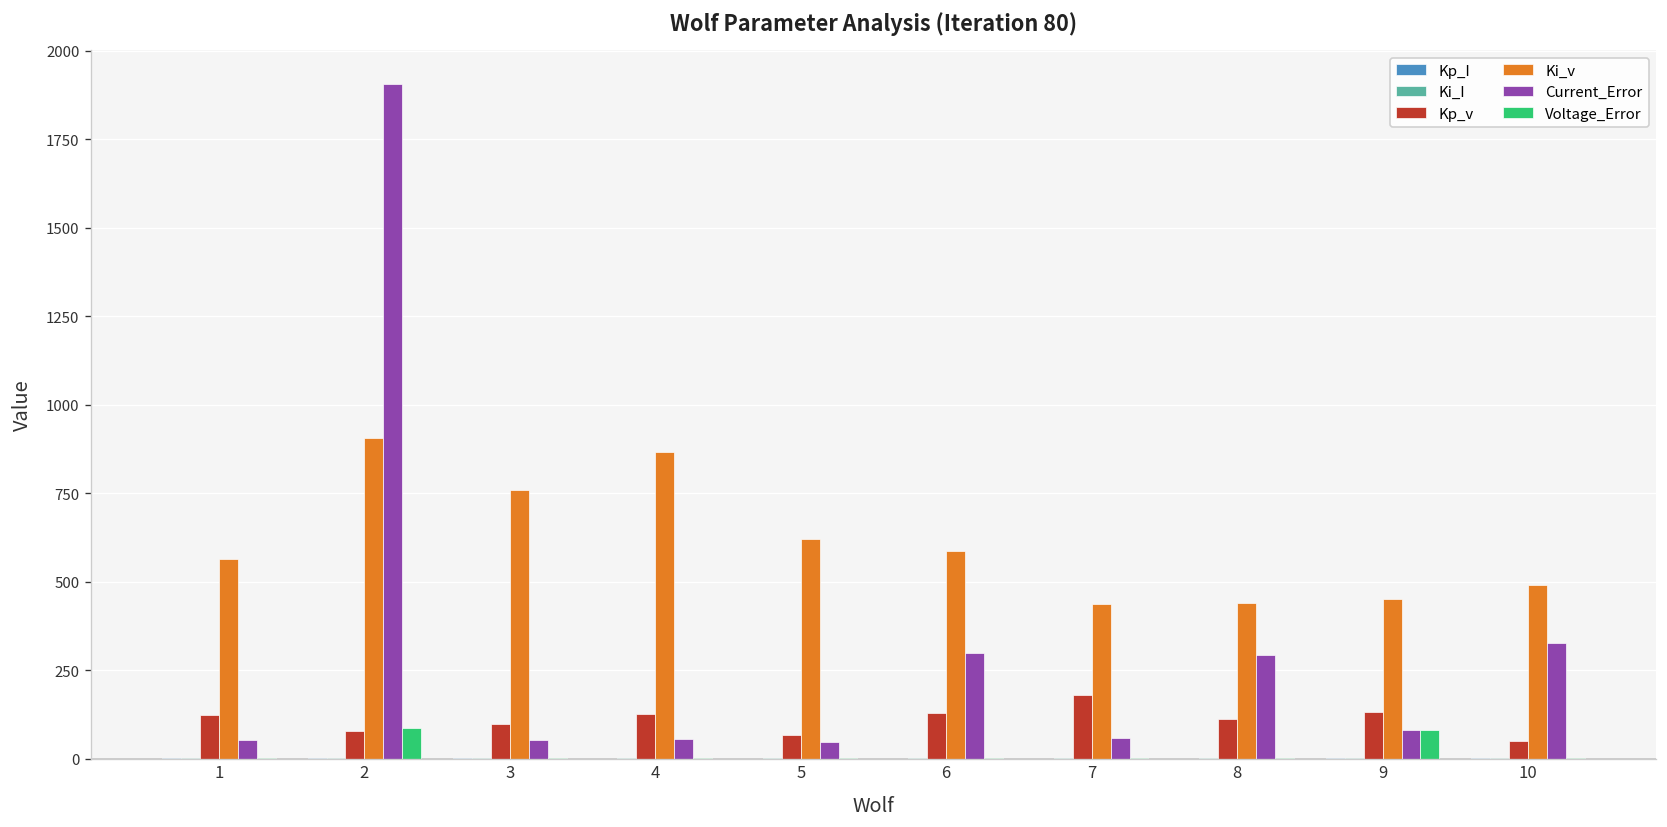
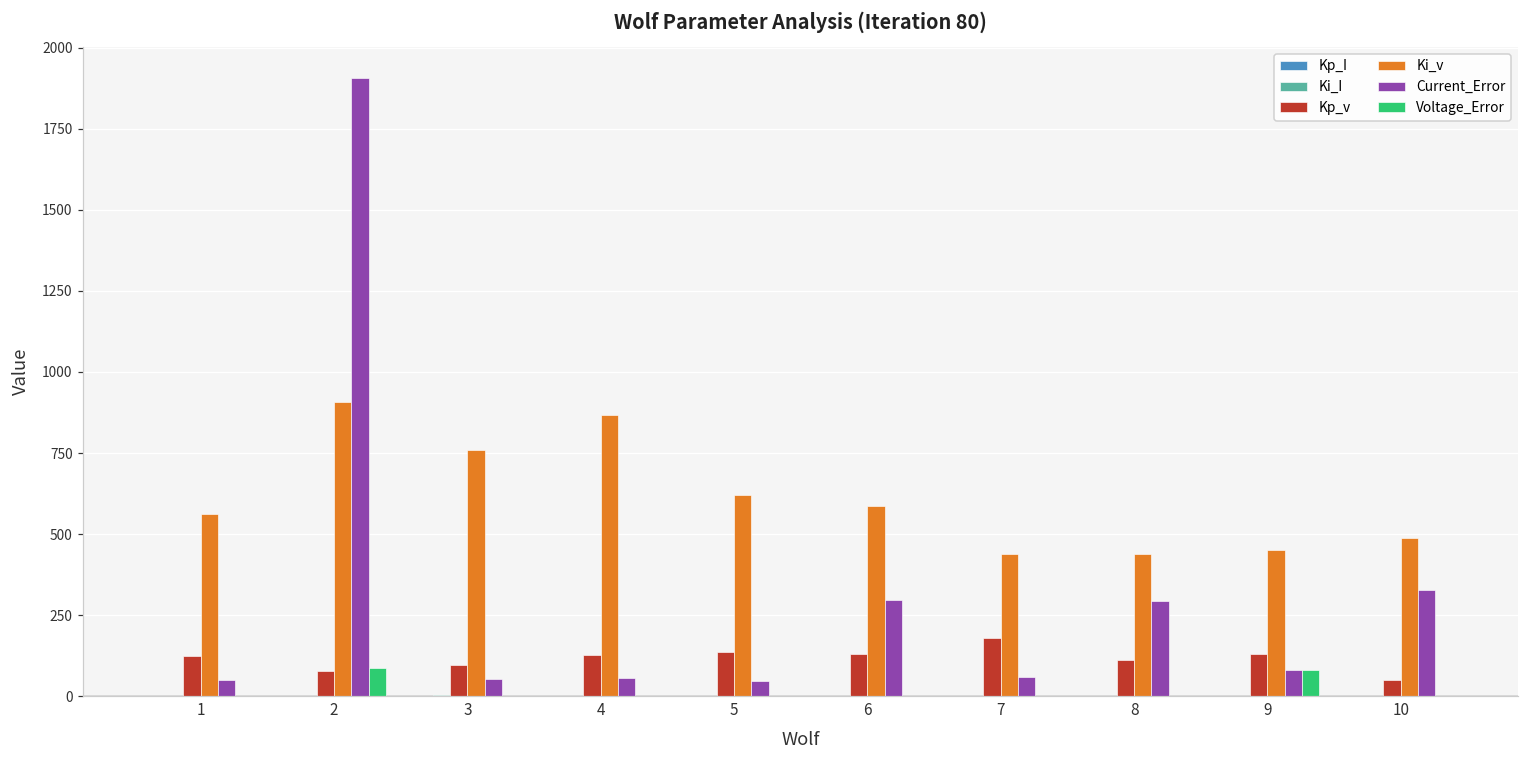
Kp_v, 5: 70 -> 140
